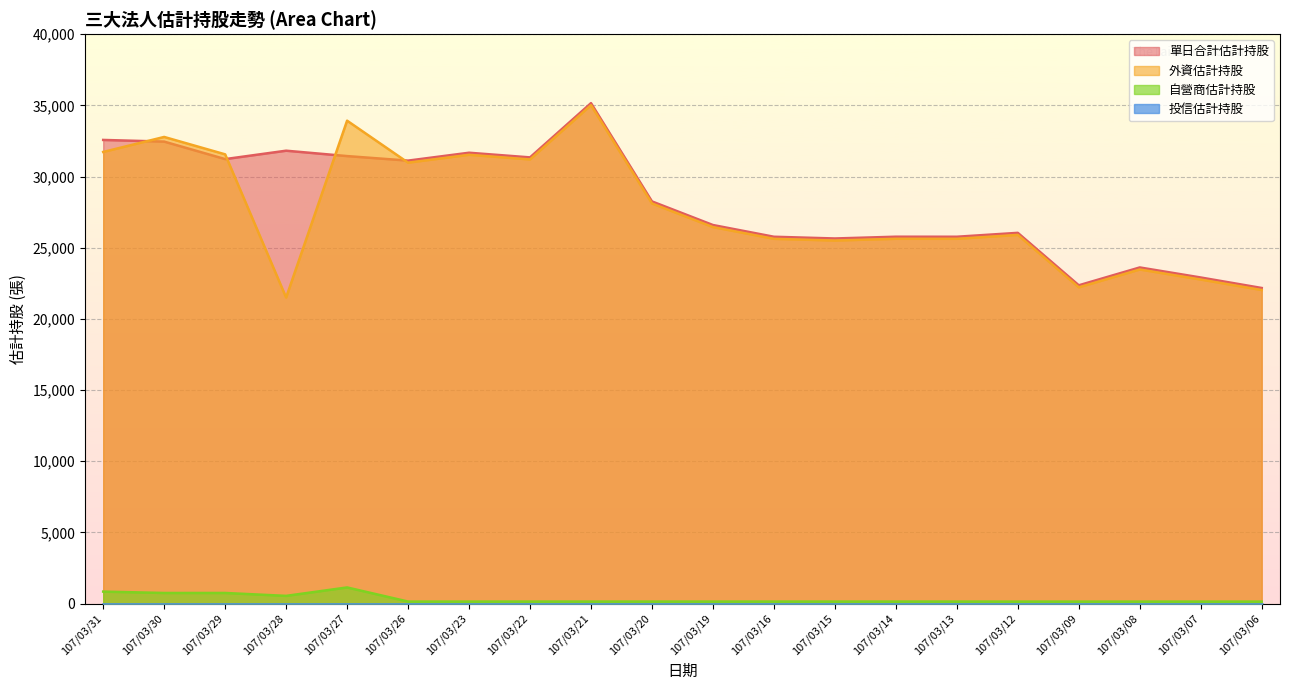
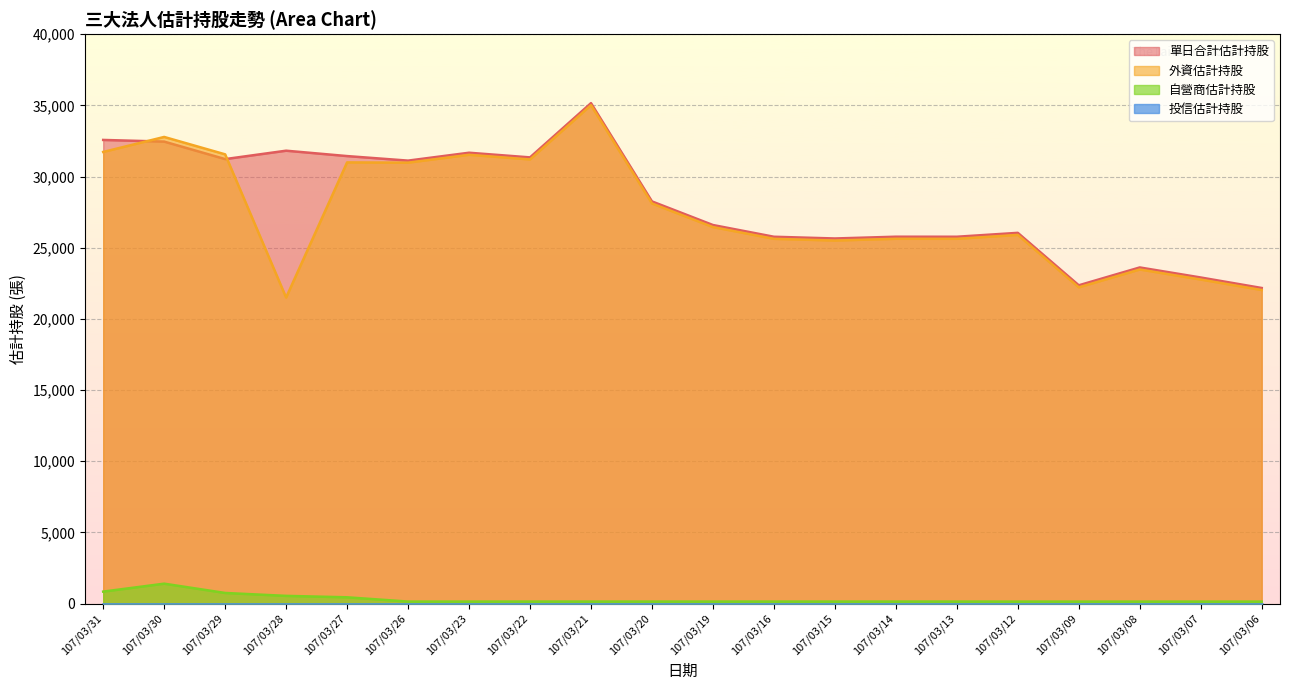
自營商估計持股, 107/03/30: 700 -> 1,400
外資估計持股, 107/03/27: 33,900 -> 31,000
自營商估計持股, 107/03/27: 1,100 -> 400
